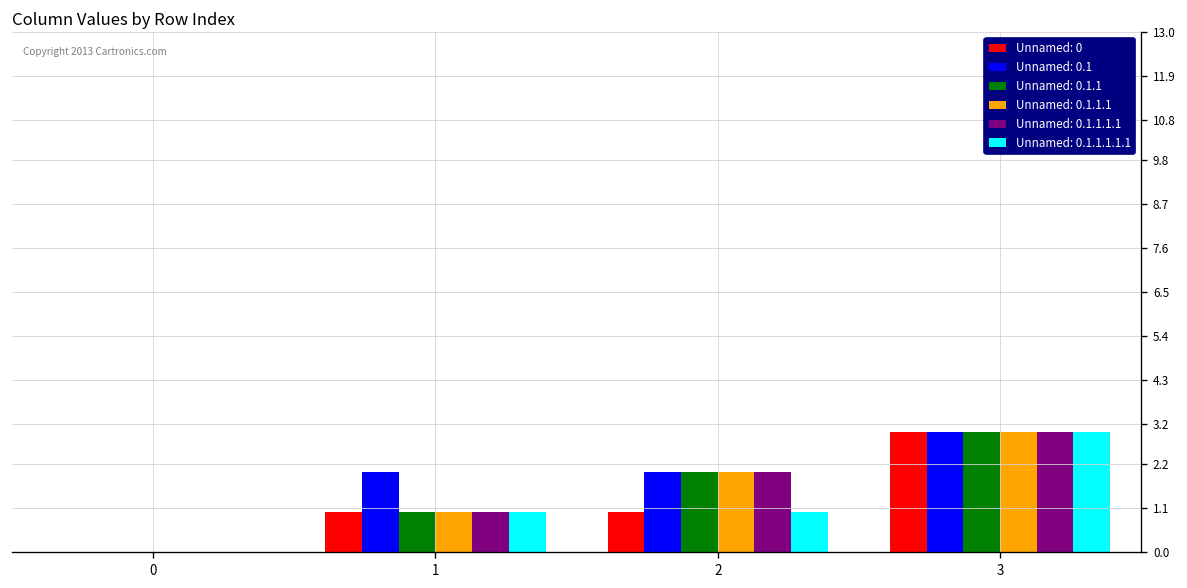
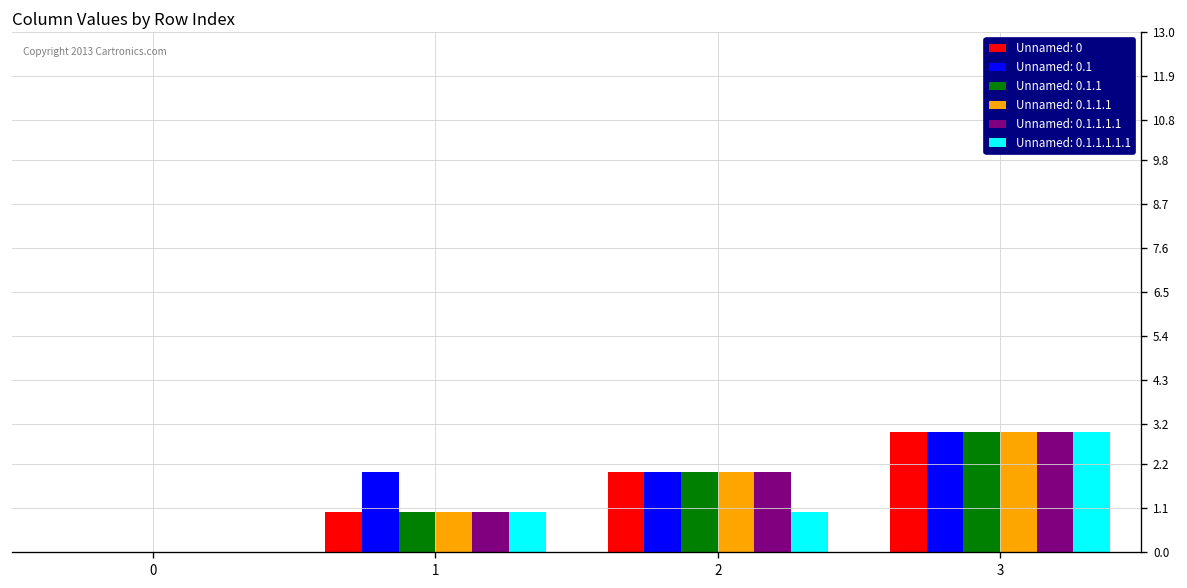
Unnamed: 0, 2: 1 -> 2
